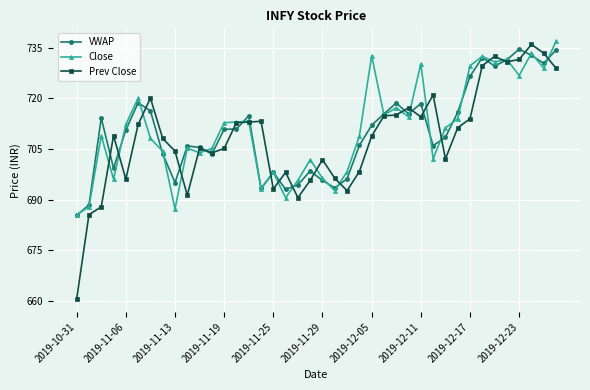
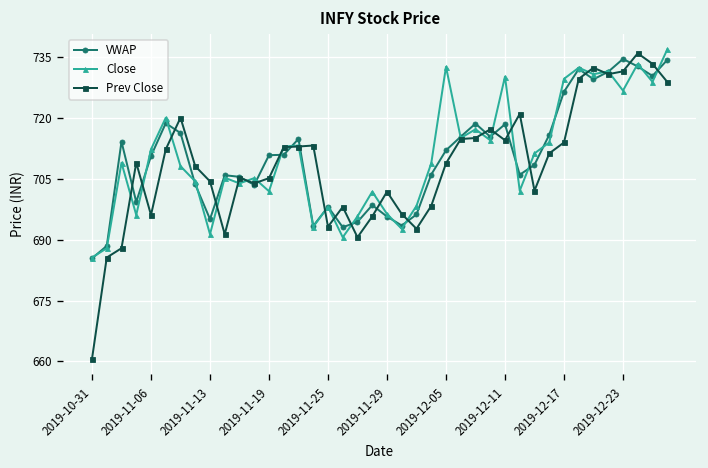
Close, 2019-11-13: 687 -> 691
Close, 2019-11-19: 713 -> 702
